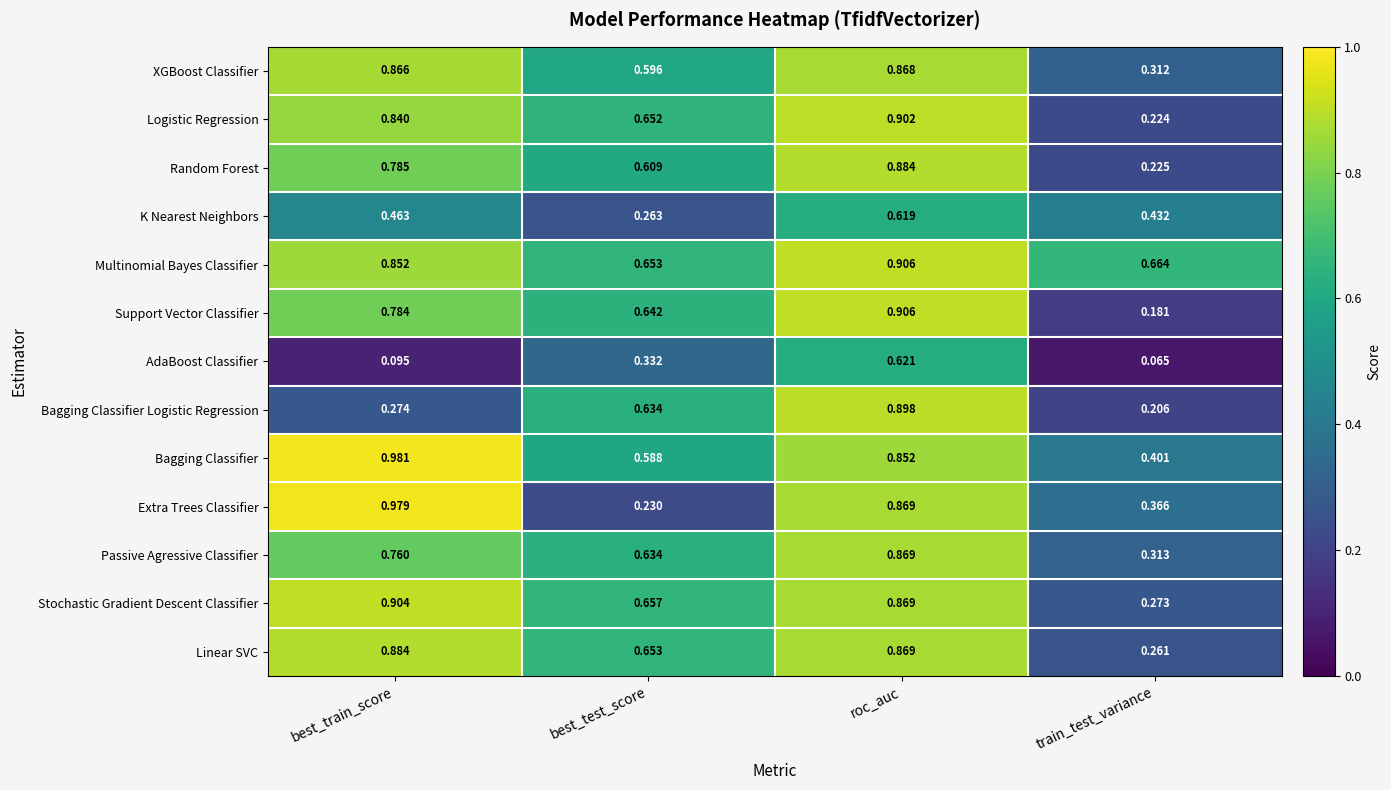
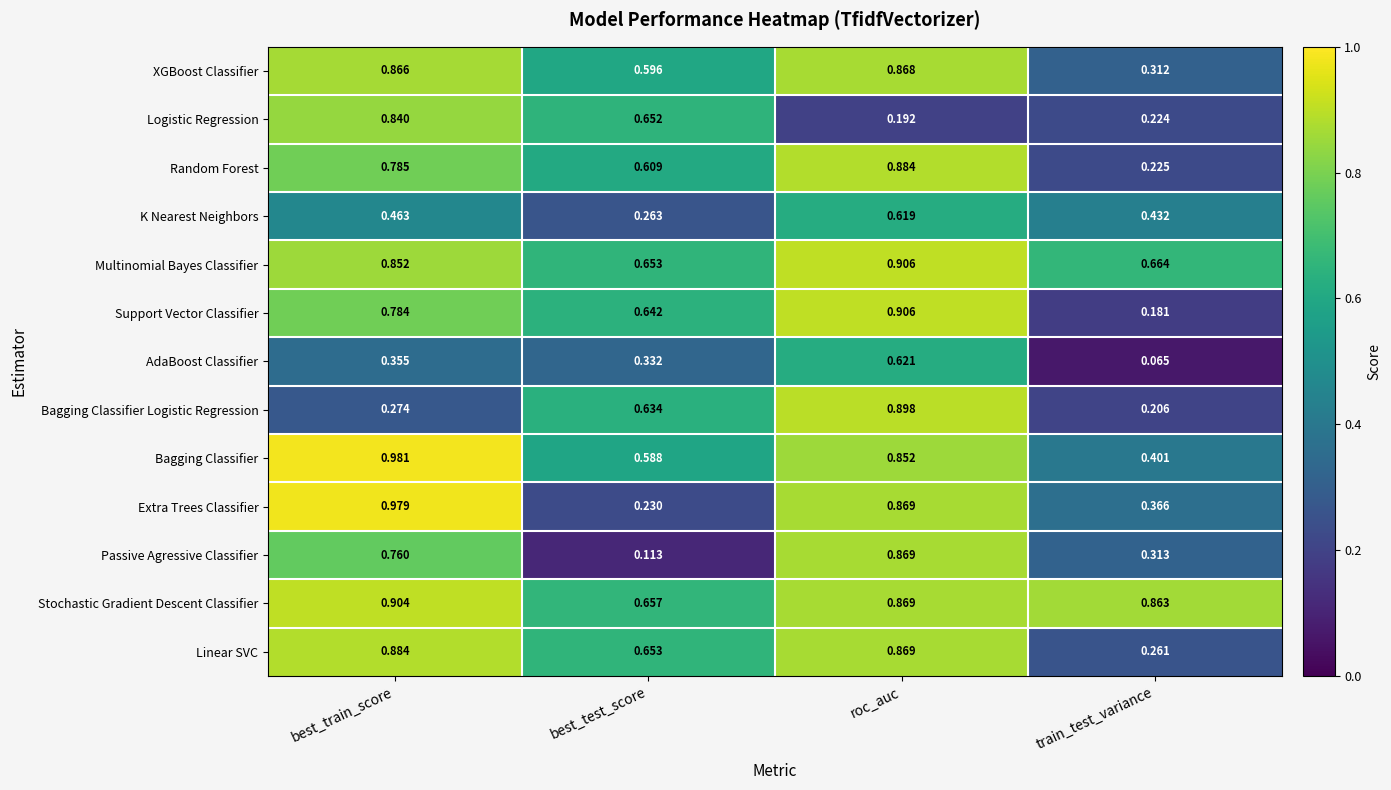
Logistic Regression, roc_auc: 0.902 -> 0.192
AdaBoost Classifier, best_train_score: 0.095 -> 0.355
Passive Agressive Classifier, best_test_score: 0.634 -> 0.113
Stochastic Gradient Descent Classifier, train_test_variance: 0.273 -> 0.863
